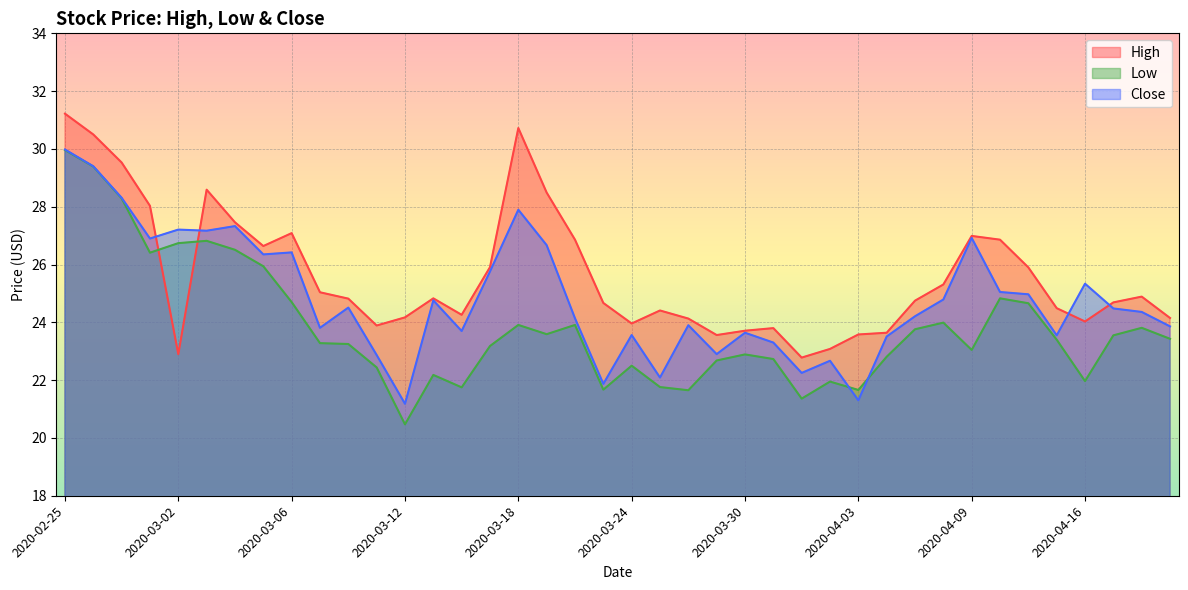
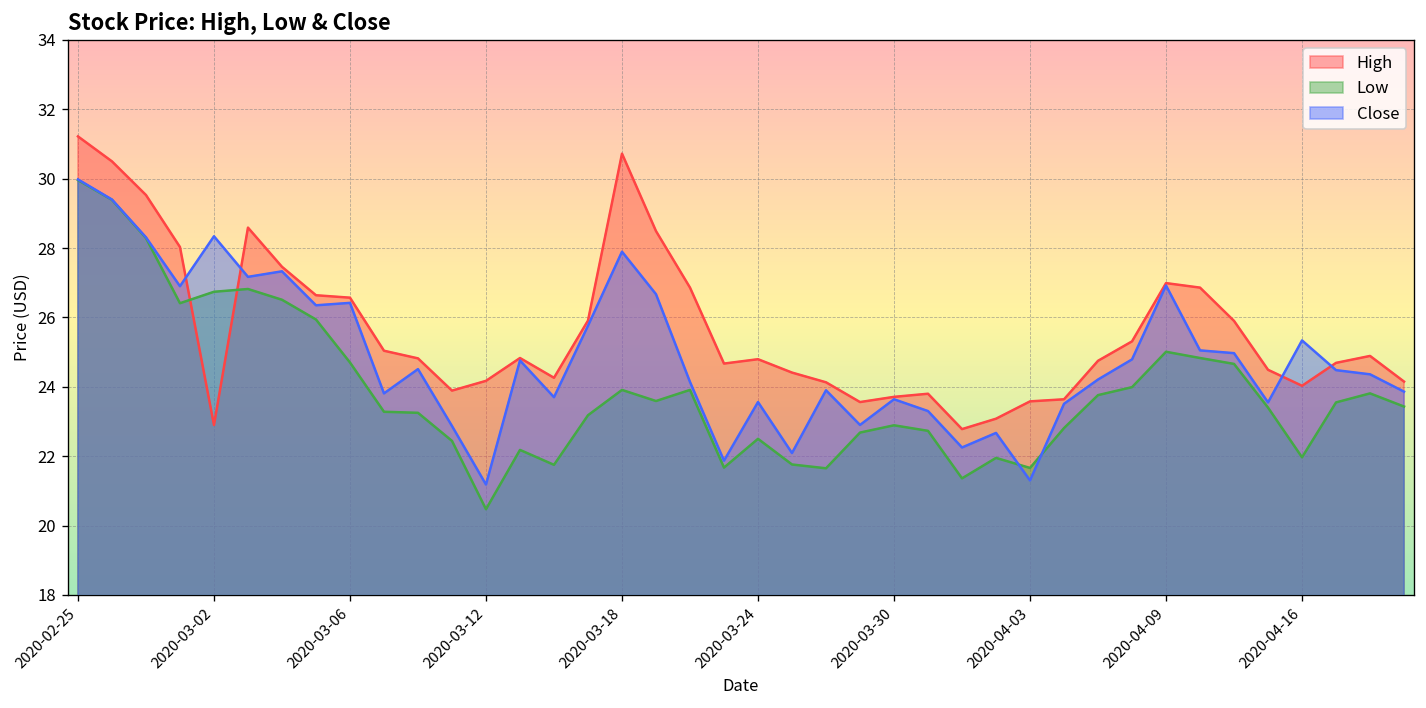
Close, 2020-03-02: 27.2 -> 28.3
High, 2020-03-06: 27.1 -> 26.6
High, 2020-03-24: 24.0 -> 24.8
Low, 2020-04-09: 23.0 -> 25.0
